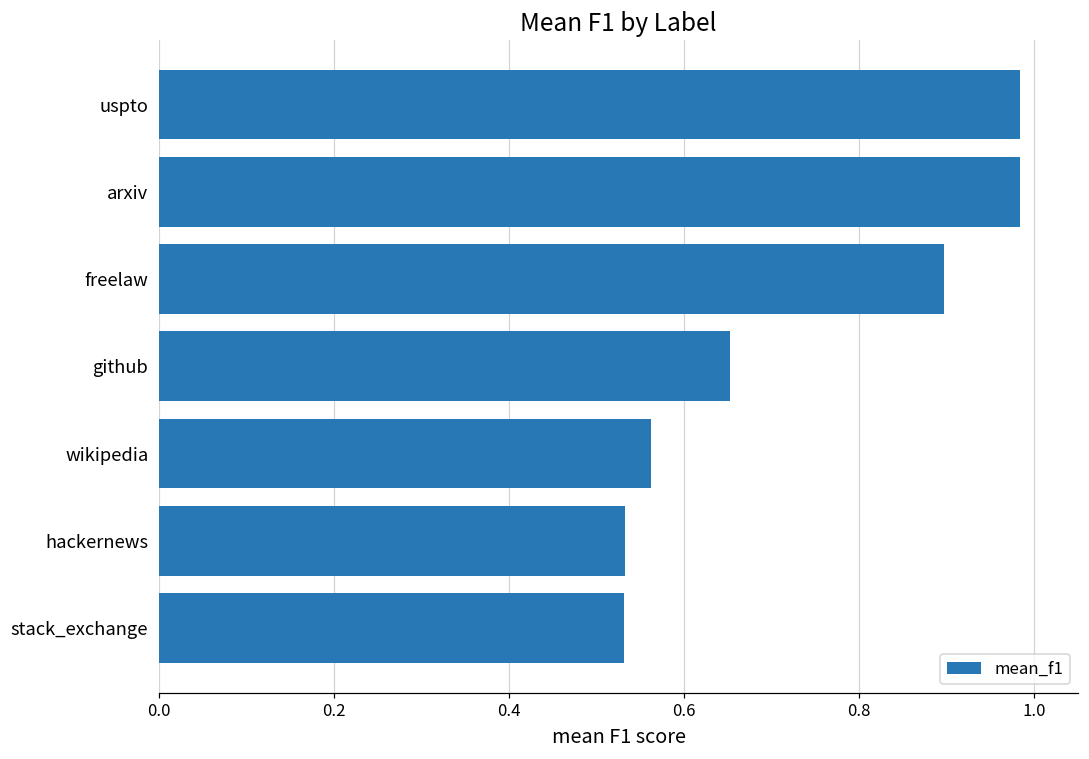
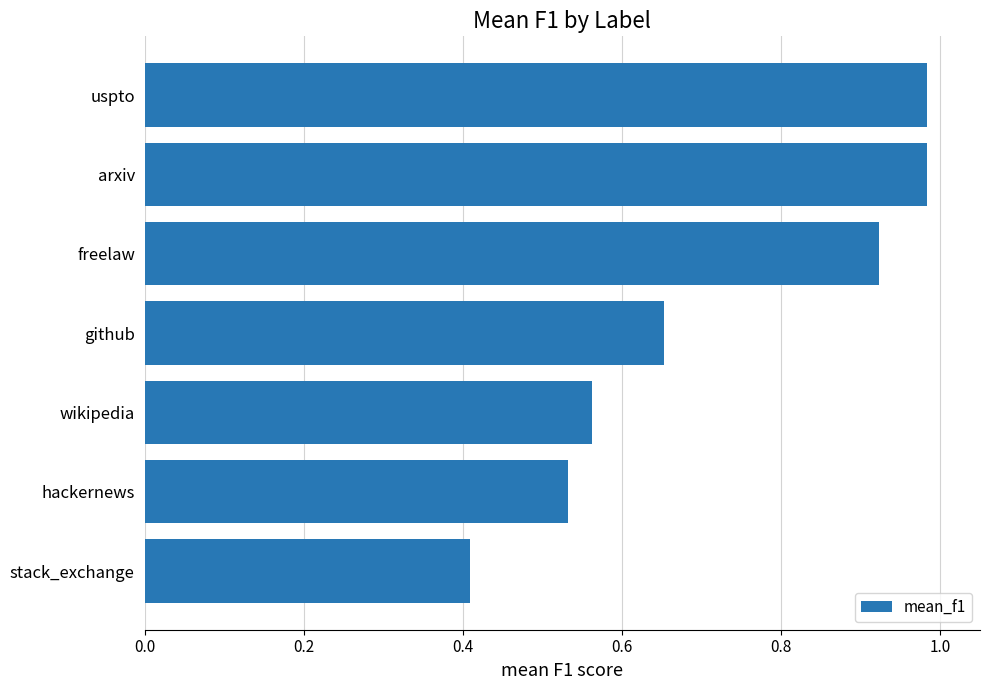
freelaw: 0.90 -> 0.92
stack_exchange: 0.53 -> 0.41
